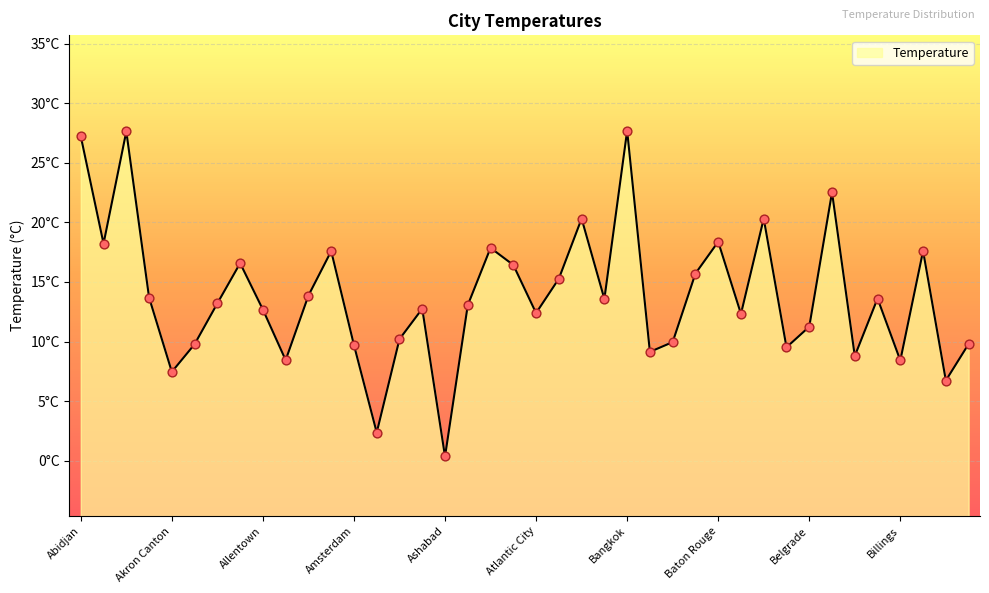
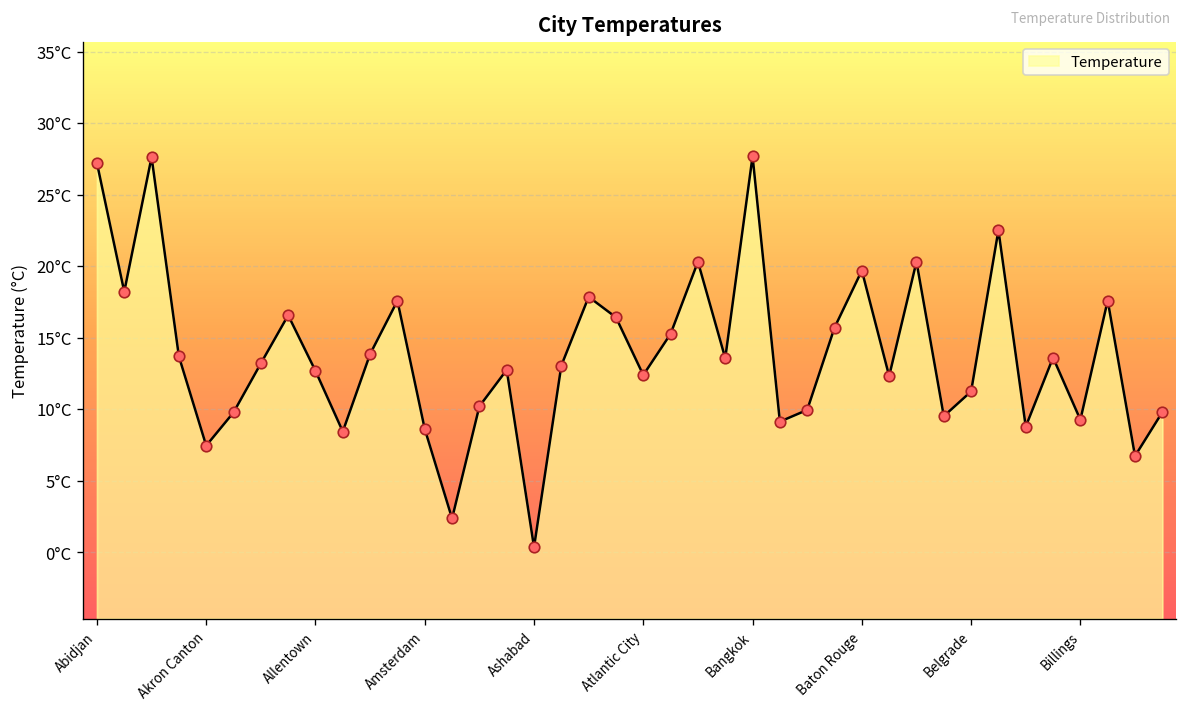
Amsterdam: 9.7°C -> 8.6°C
Baton Rouge: 18.4°C -> 19.7°C
Billings: 8.4°C -> 9.3°C
